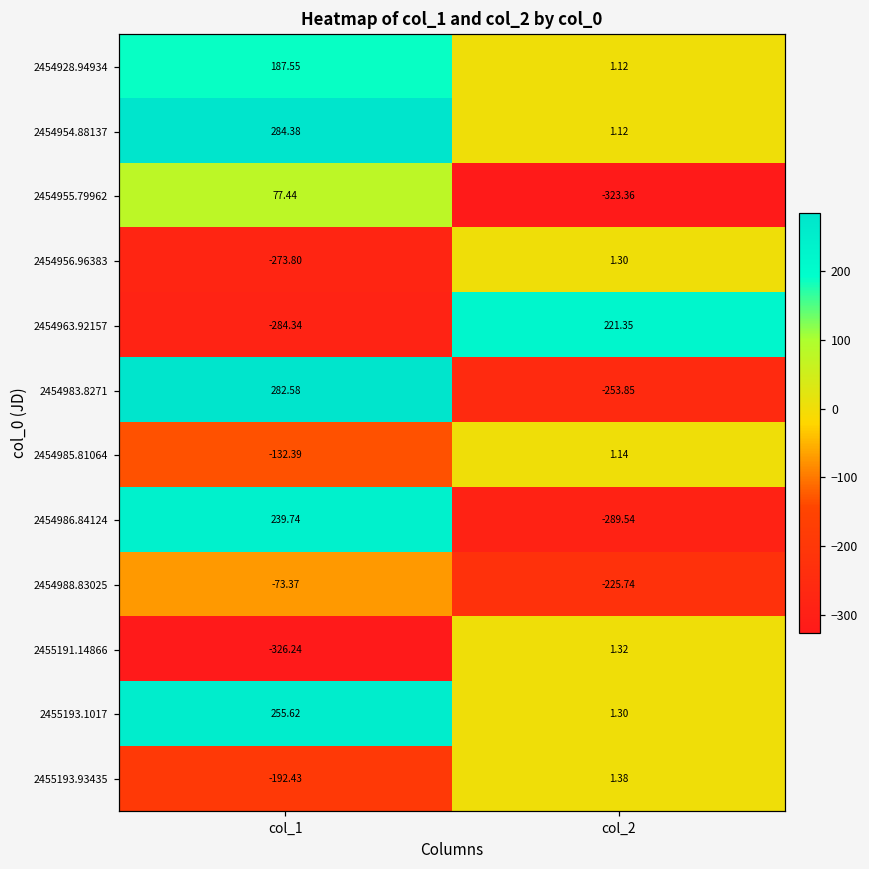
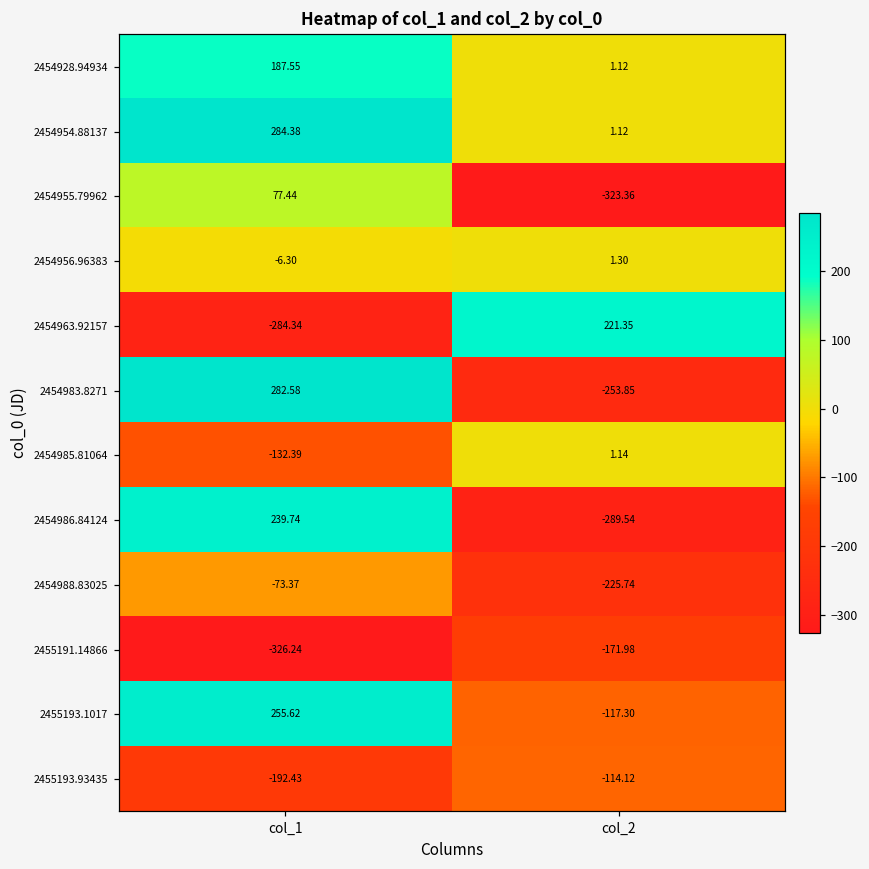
2454956.96383, col_1: -273.80 -> -6.30
2455191.14866, col_2: 1.32 -> -171.98
2455193.1017, col_2: 1.30 -> -117.30
2455193.93435, col_2: 1.38 -> -114.12
